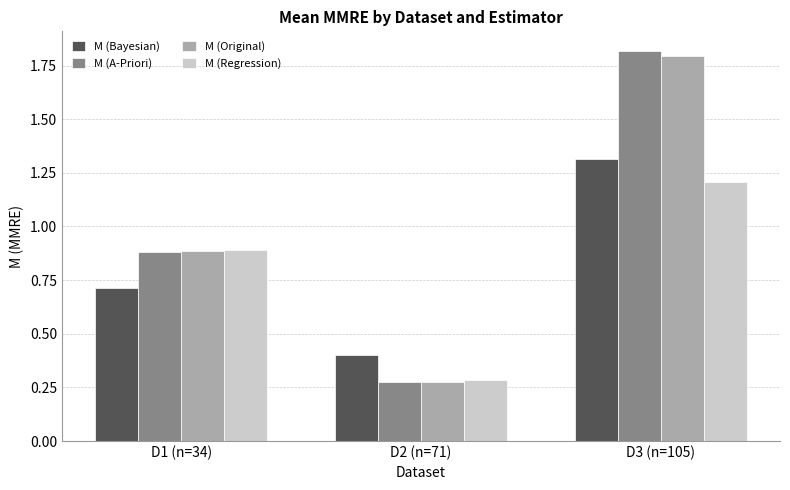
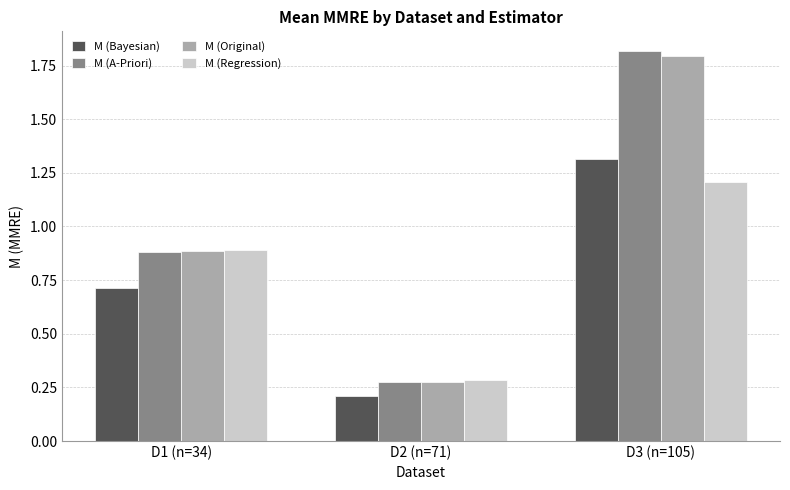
M (Bayesian), D2 (n=71): 0.40 -> 0.21
